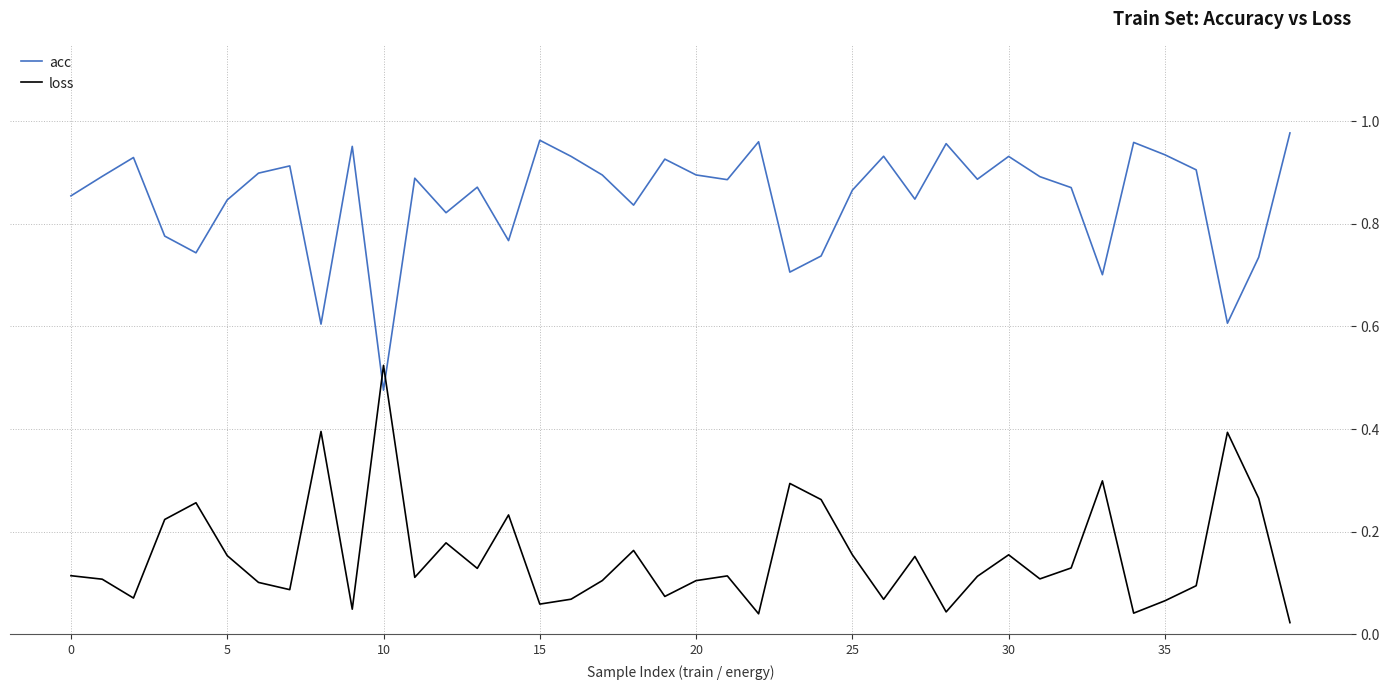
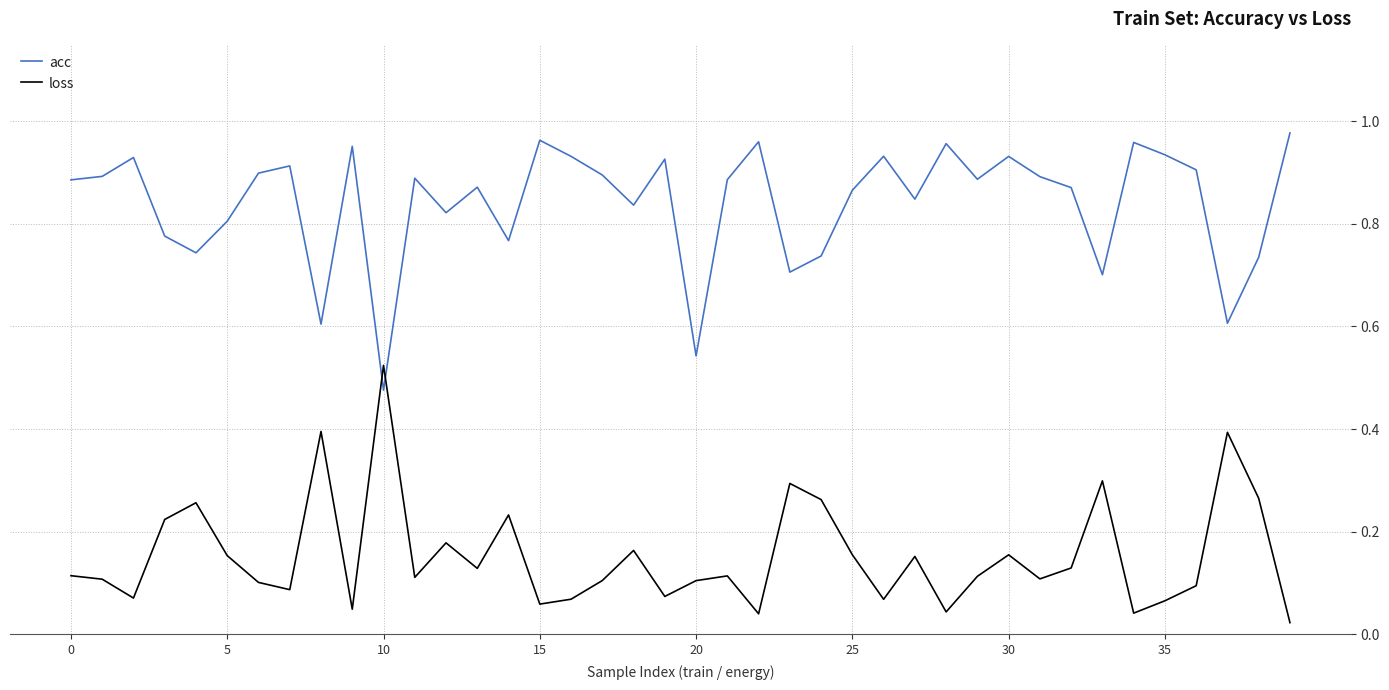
acc, 0: 0.85 -> 0.89
acc, 5: 0.85 -> 0.81
acc, 20: 0.90 -> 0.54
